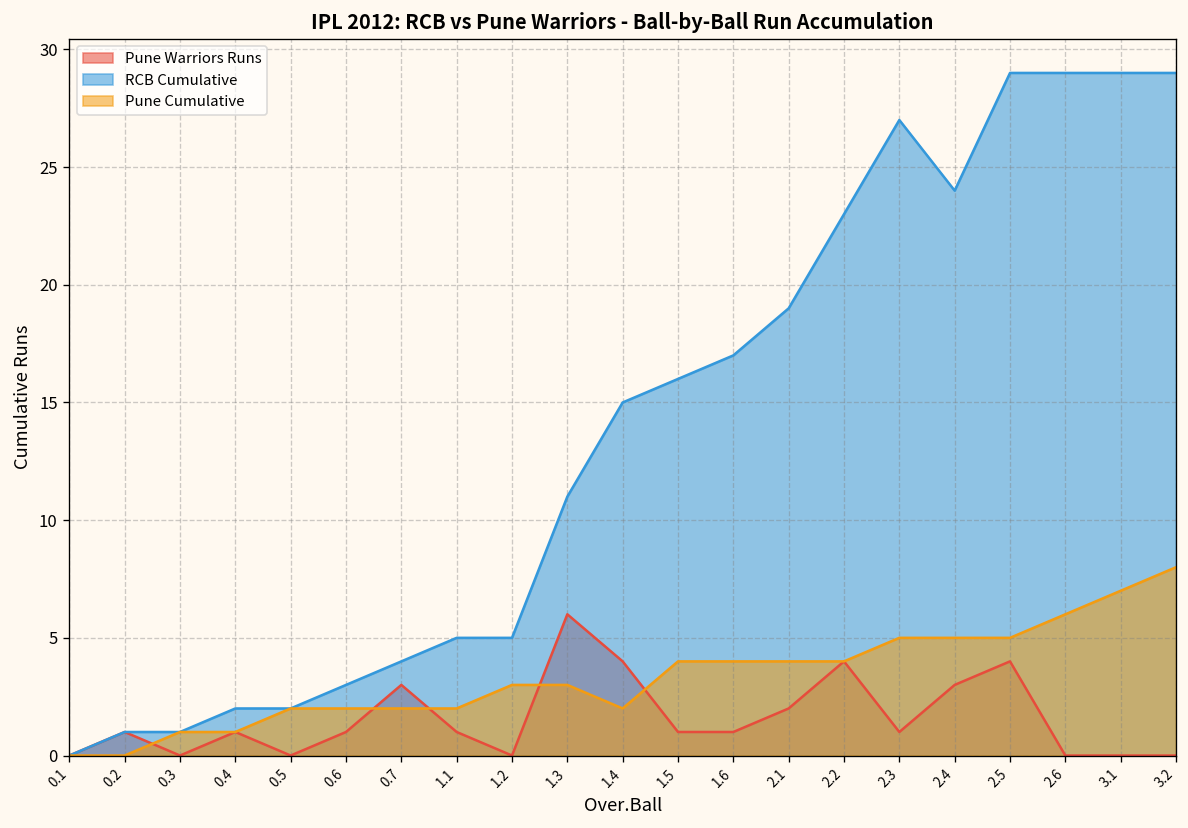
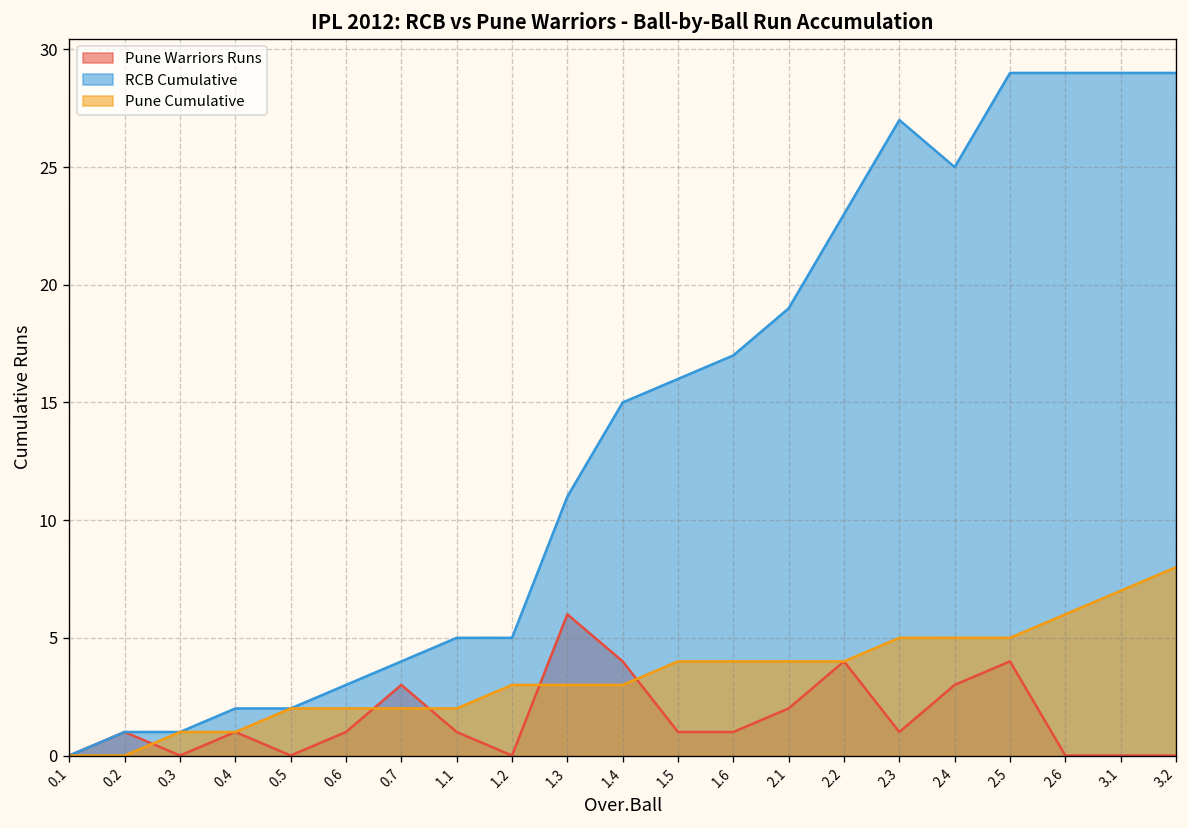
Pune Cumulative, 1.4: 2 -> 3
RCB Cumulative, 2.4: 24 -> 25
